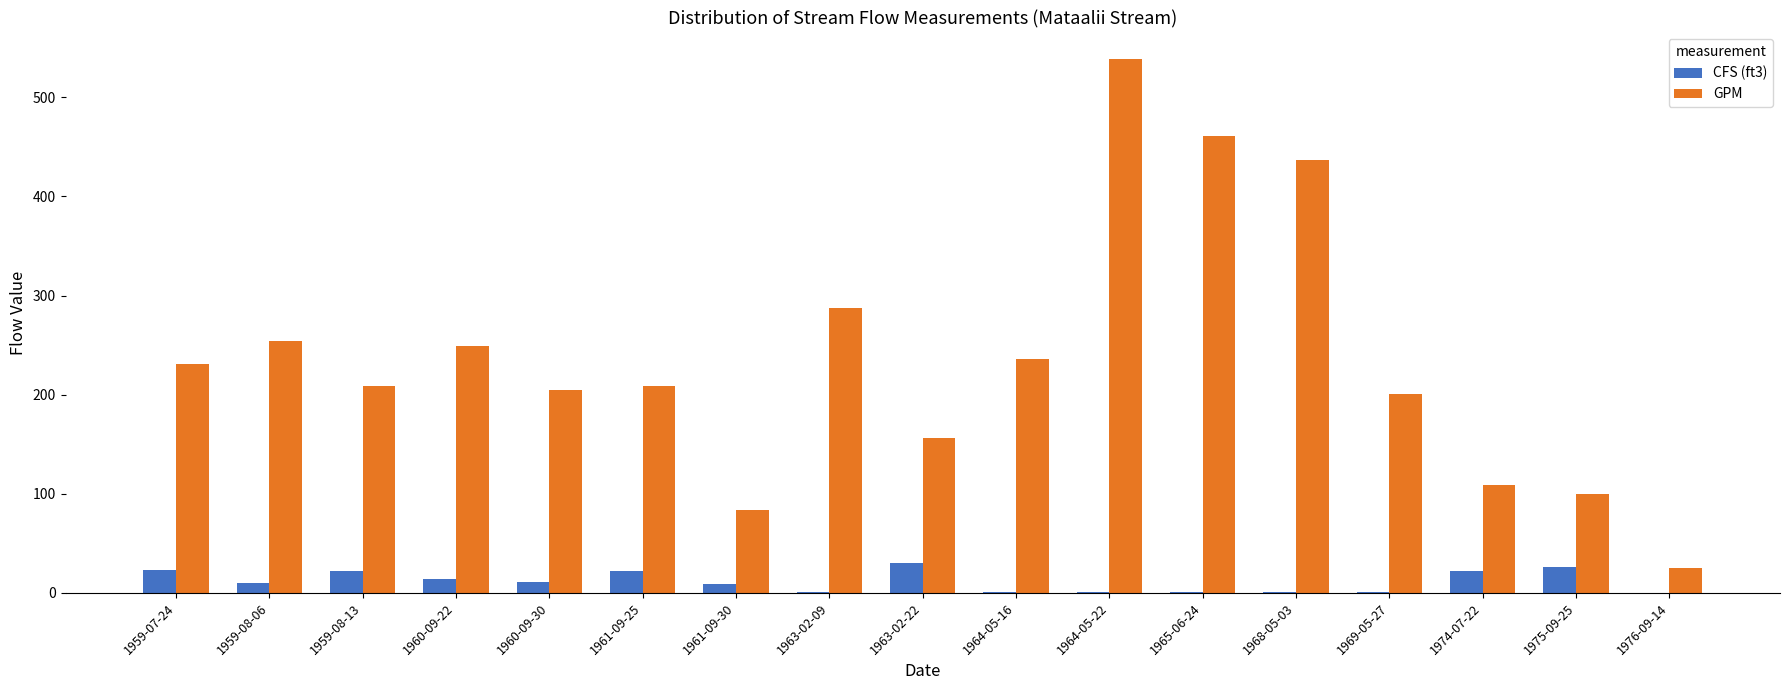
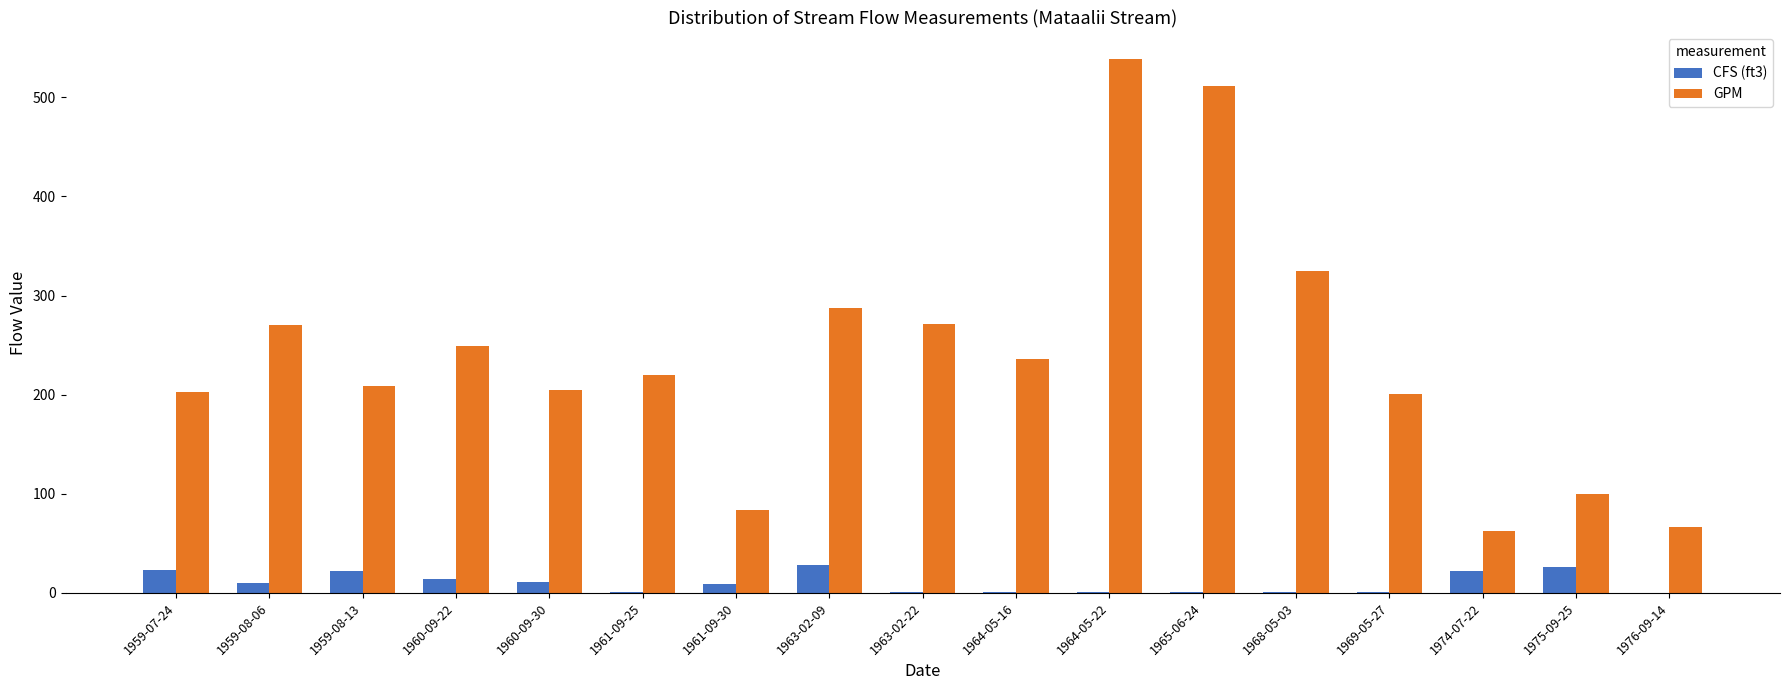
GPM, 1959-07-24: 230 -> 200
GPM, 1959-08-06: 250 -> 270
CFS (ft3), 1961-09-25: 20 -> 0
GPM, 1961-09-25: 210 -> 220
CFS (ft3), 1963-02-09: 0 -> 30
CFS (ft3), 1963-02-22: 30 -> 0
GPM, 1963-02-22: 160 -> 270
GPM, 1965-06-24: 460 -> 510
GPM, 1968-05-03: 440 -> 320
GPM, 1974-07-22: 110 -> 60
GPM, 1976-09-14: 20 -> 70
